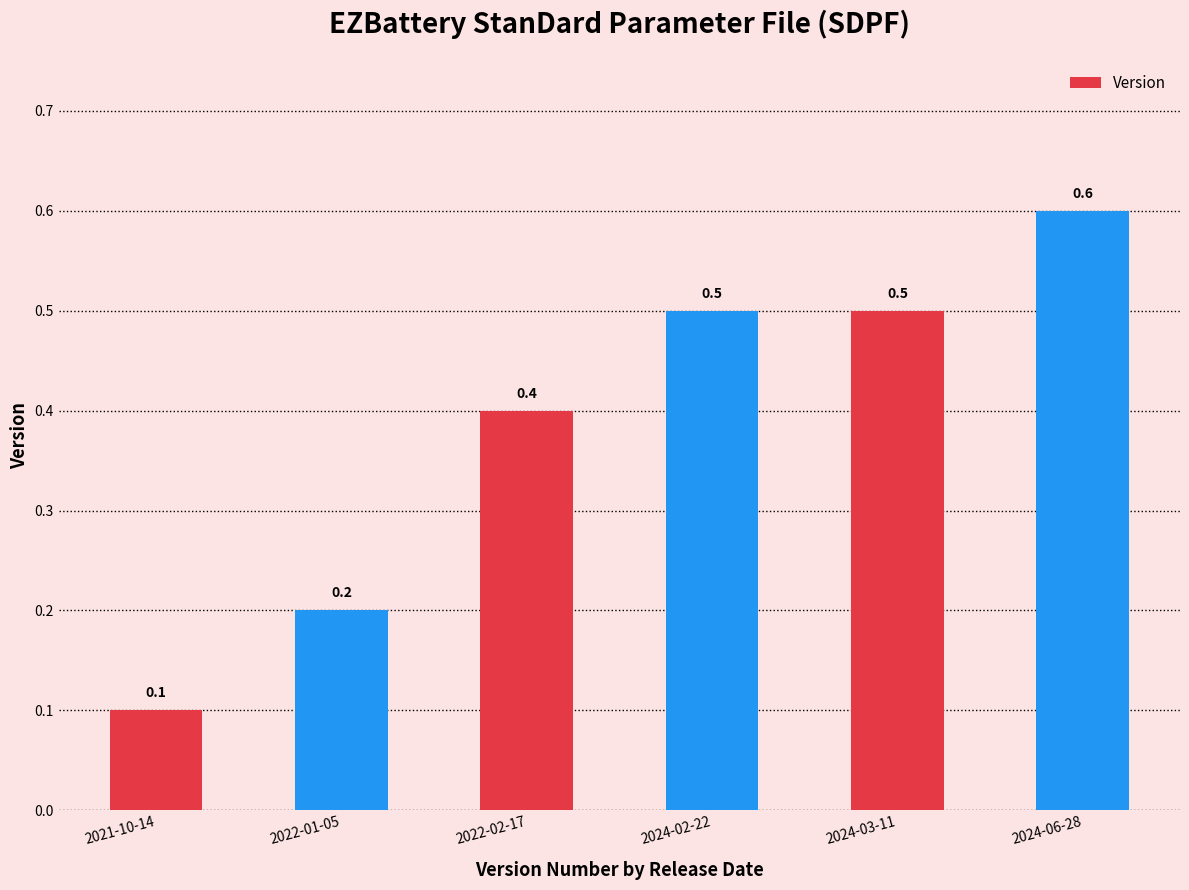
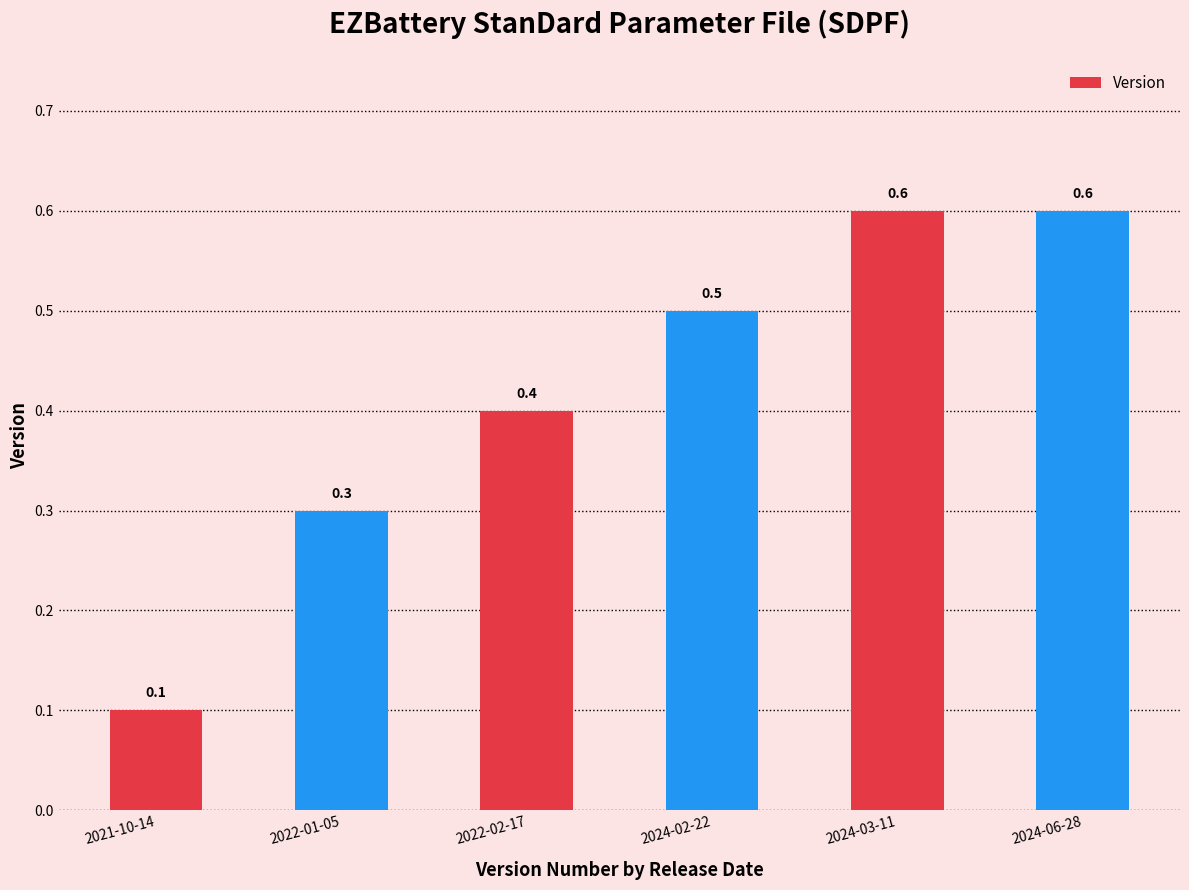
2022-01-05: 0.2 -> 0.3
2024-03-11: 0.5 -> 0.6
